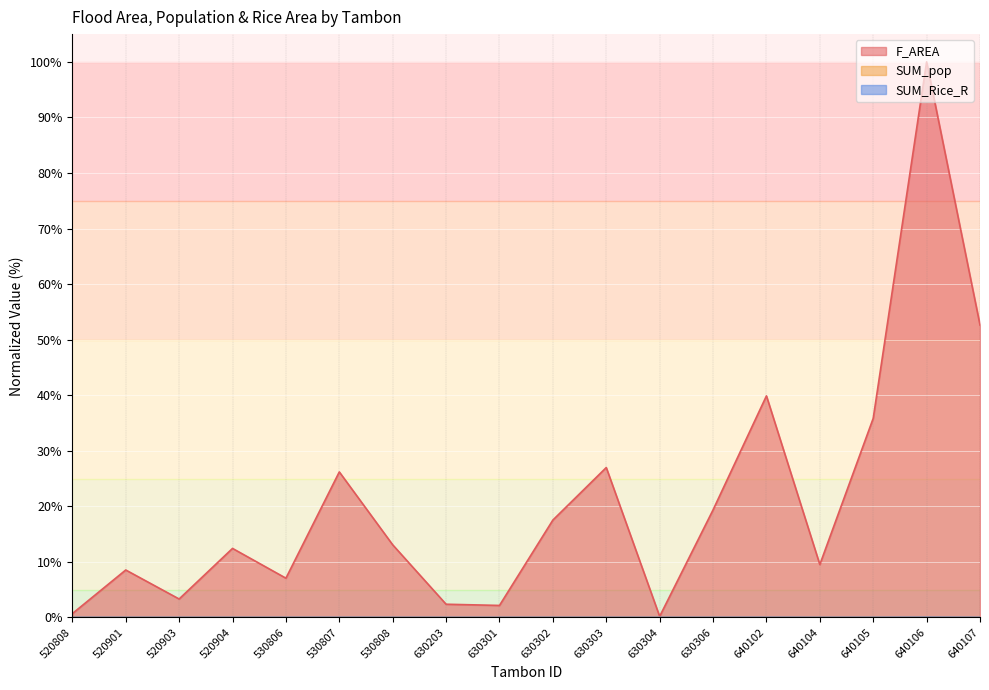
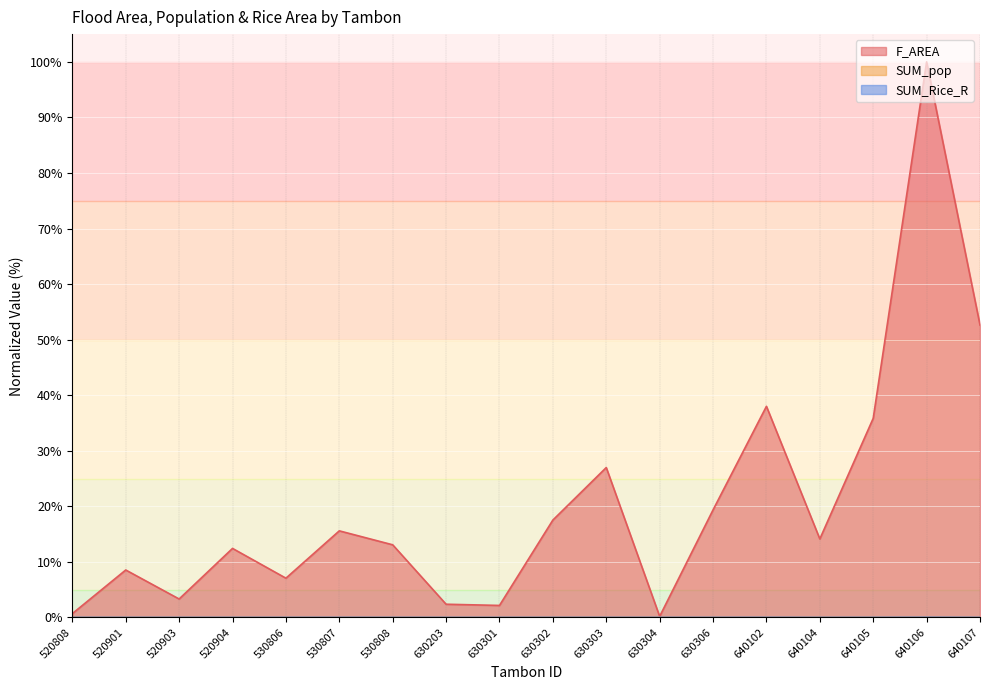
F_AREA, 530807: 26% -> 16%
F_AREA, 640102: 40% -> 38%
F_AREA, 640104: 10% -> 14%
